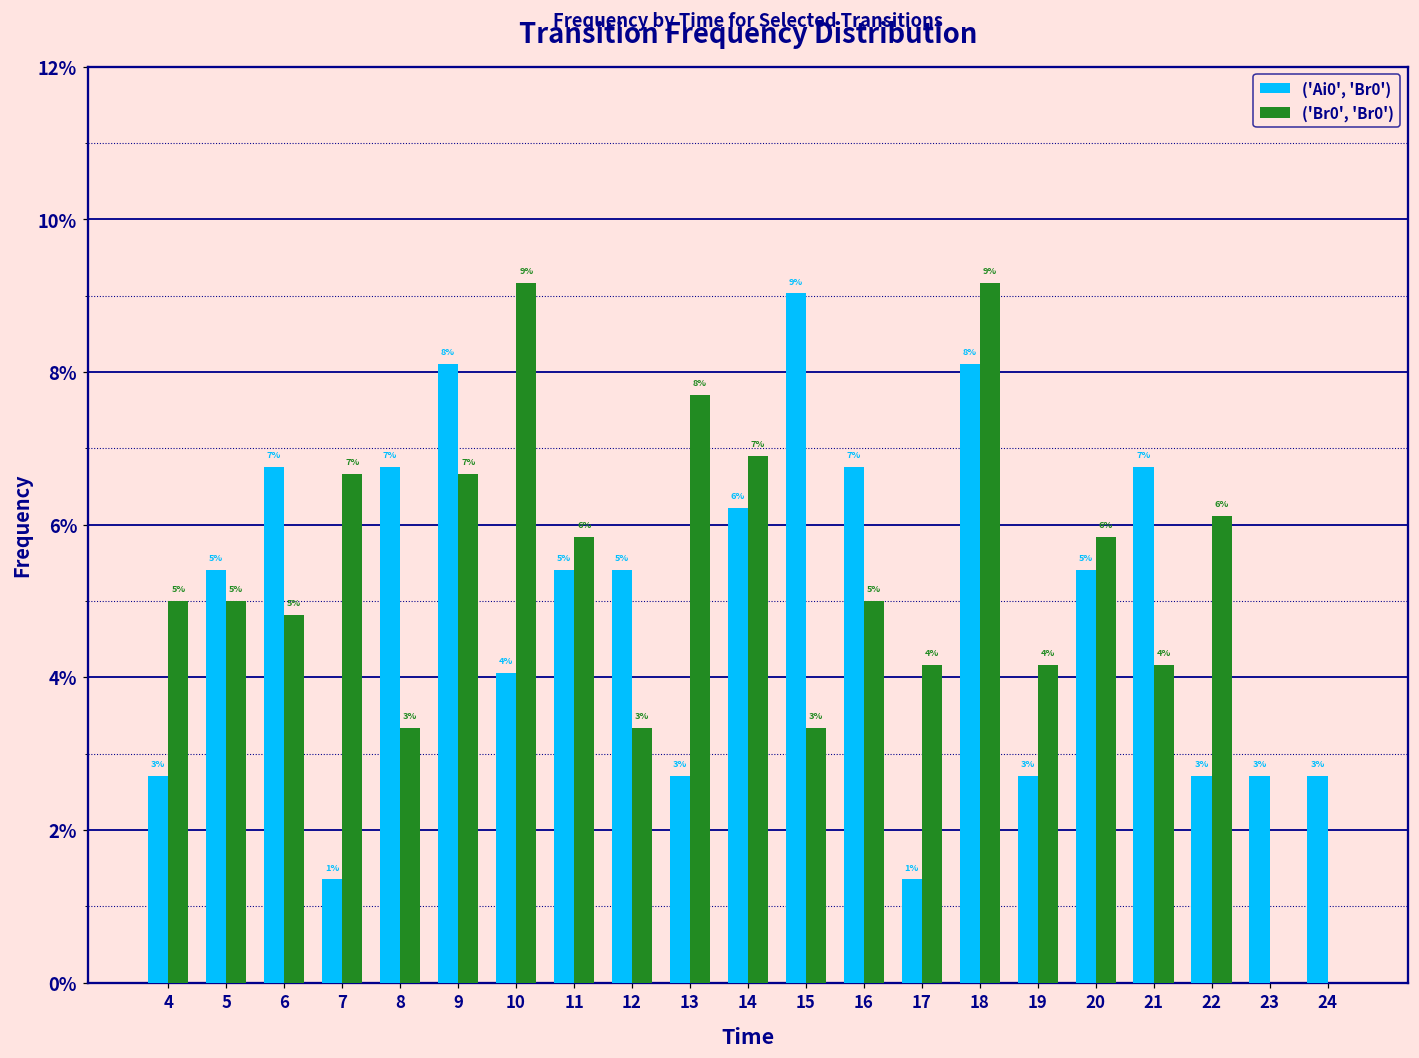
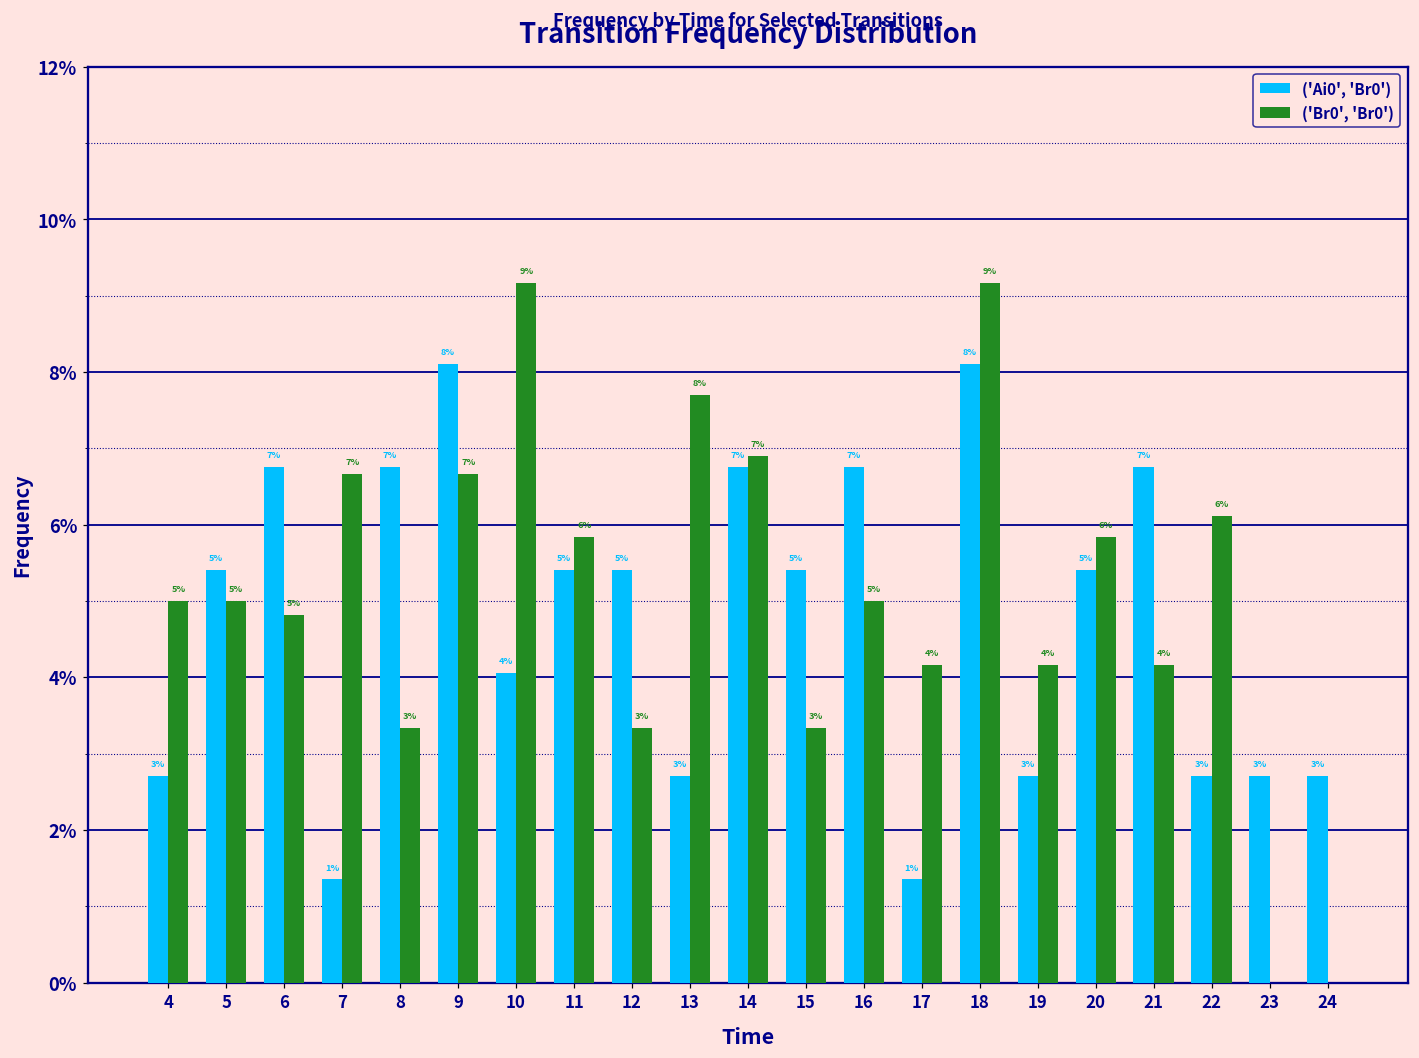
('Ai0', 'Br0'), 14: 6% -> 7%
('Ai0', 'Br0'), 15: 9% -> 5%
